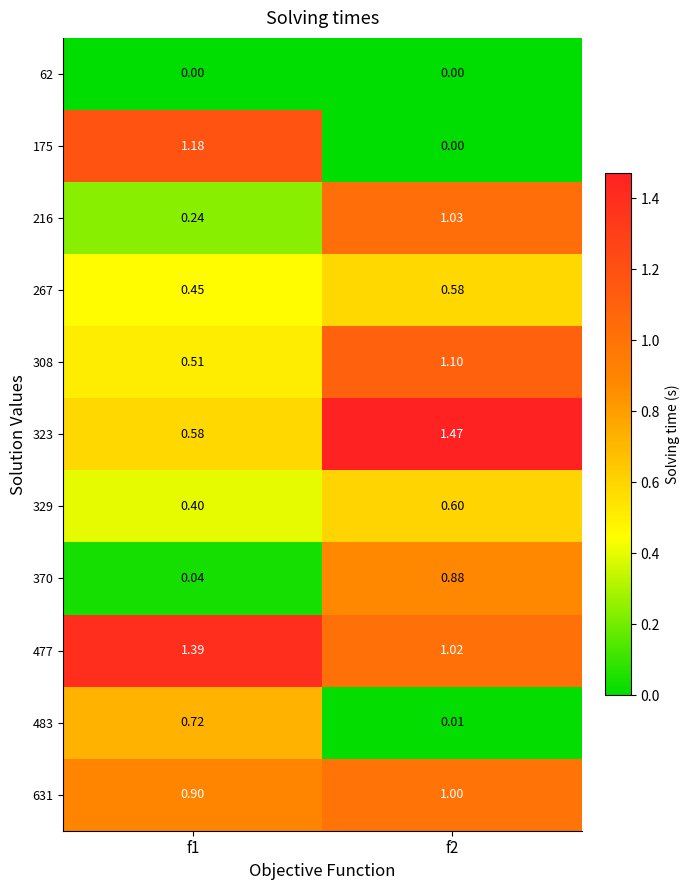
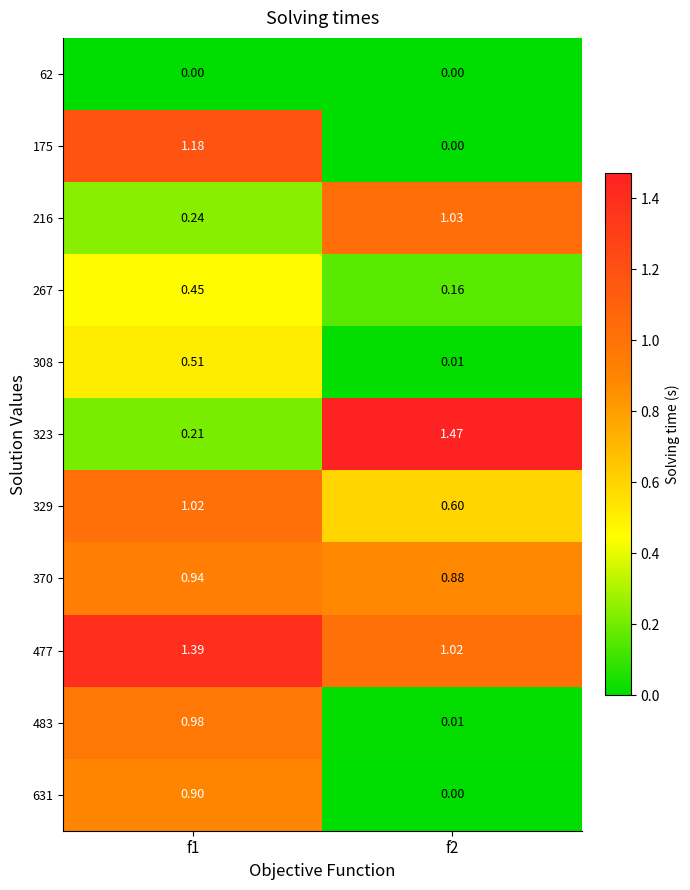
267, f2: 0.58 -> 0.16
308, f2: 1.10 -> 0.01
323, f1: 0.58 -> 0.21
329, f1: 0.40 -> 1.02
370, f1: 0.04 -> 0.94
483, f1: 0.72 -> 0.98
631, f2: 1.00 -> 0.00
